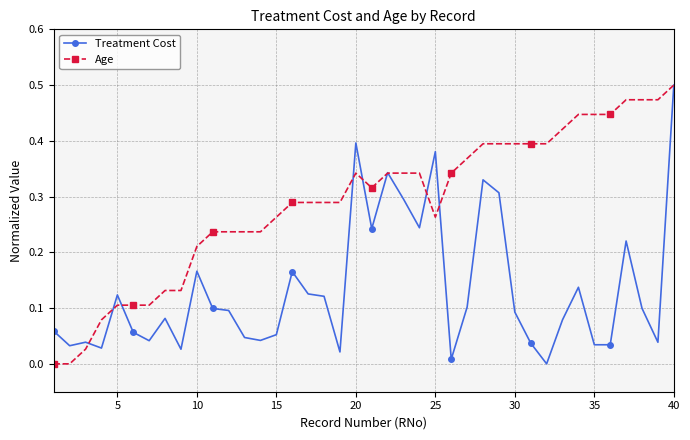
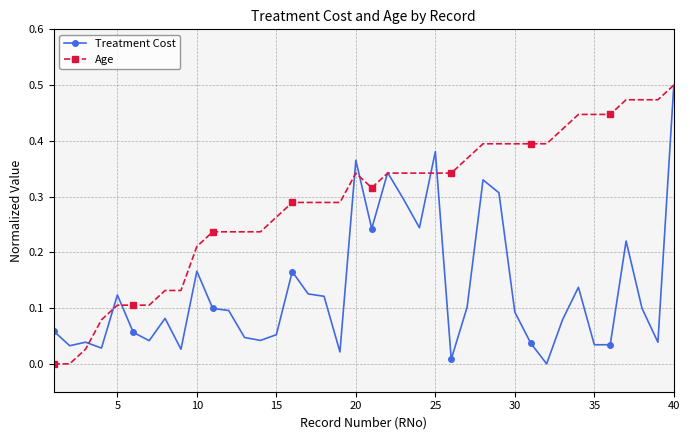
Treatment Cost, 20: 0.40 -> 0.37
Age, 25: 0.26 -> 0.34
